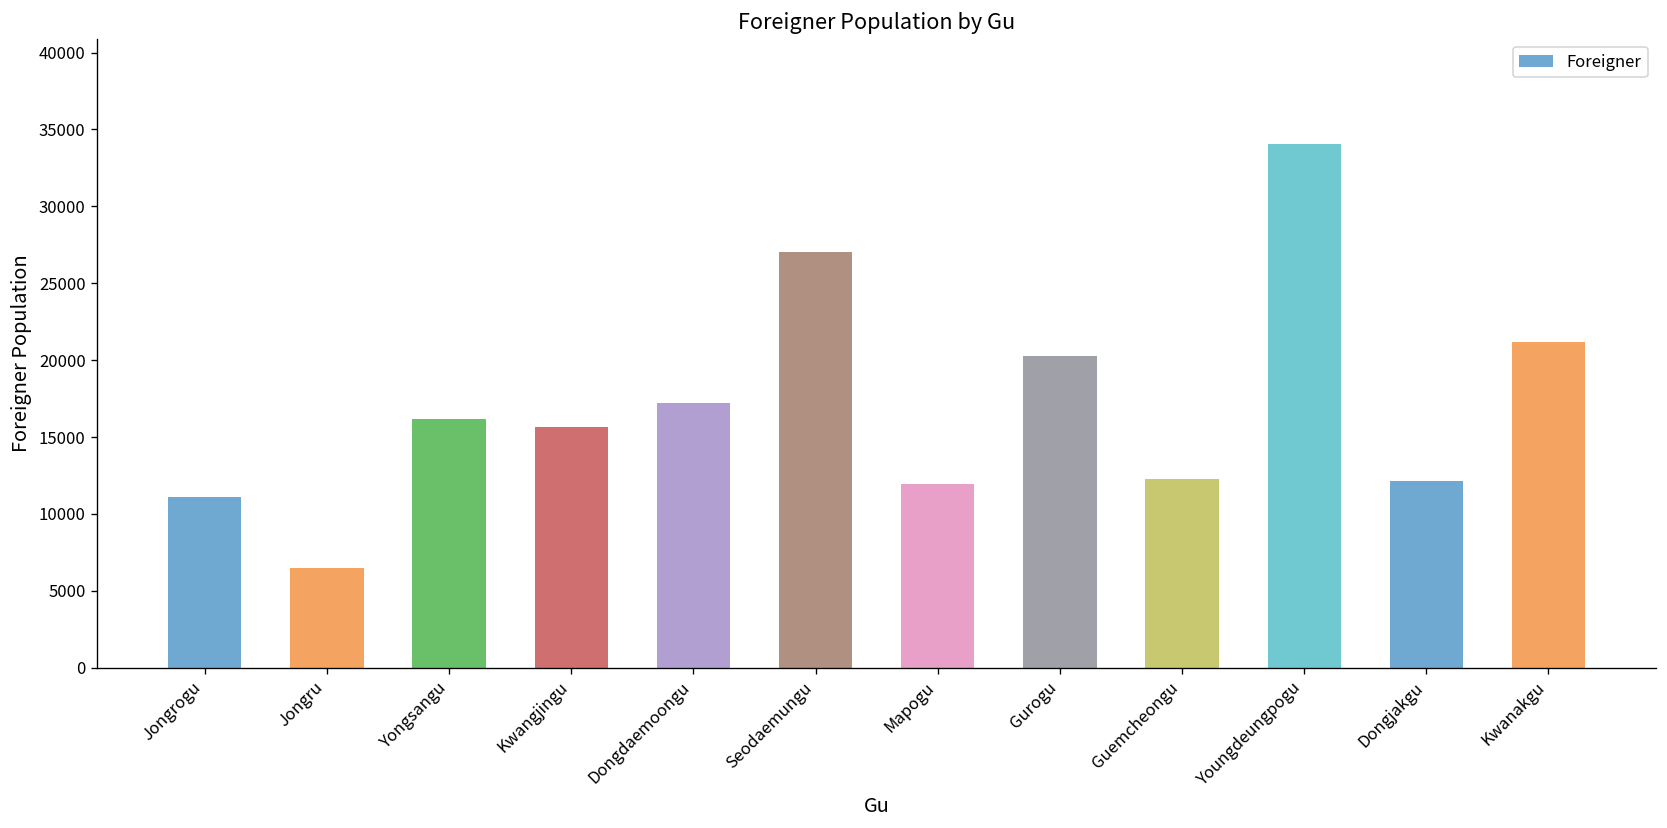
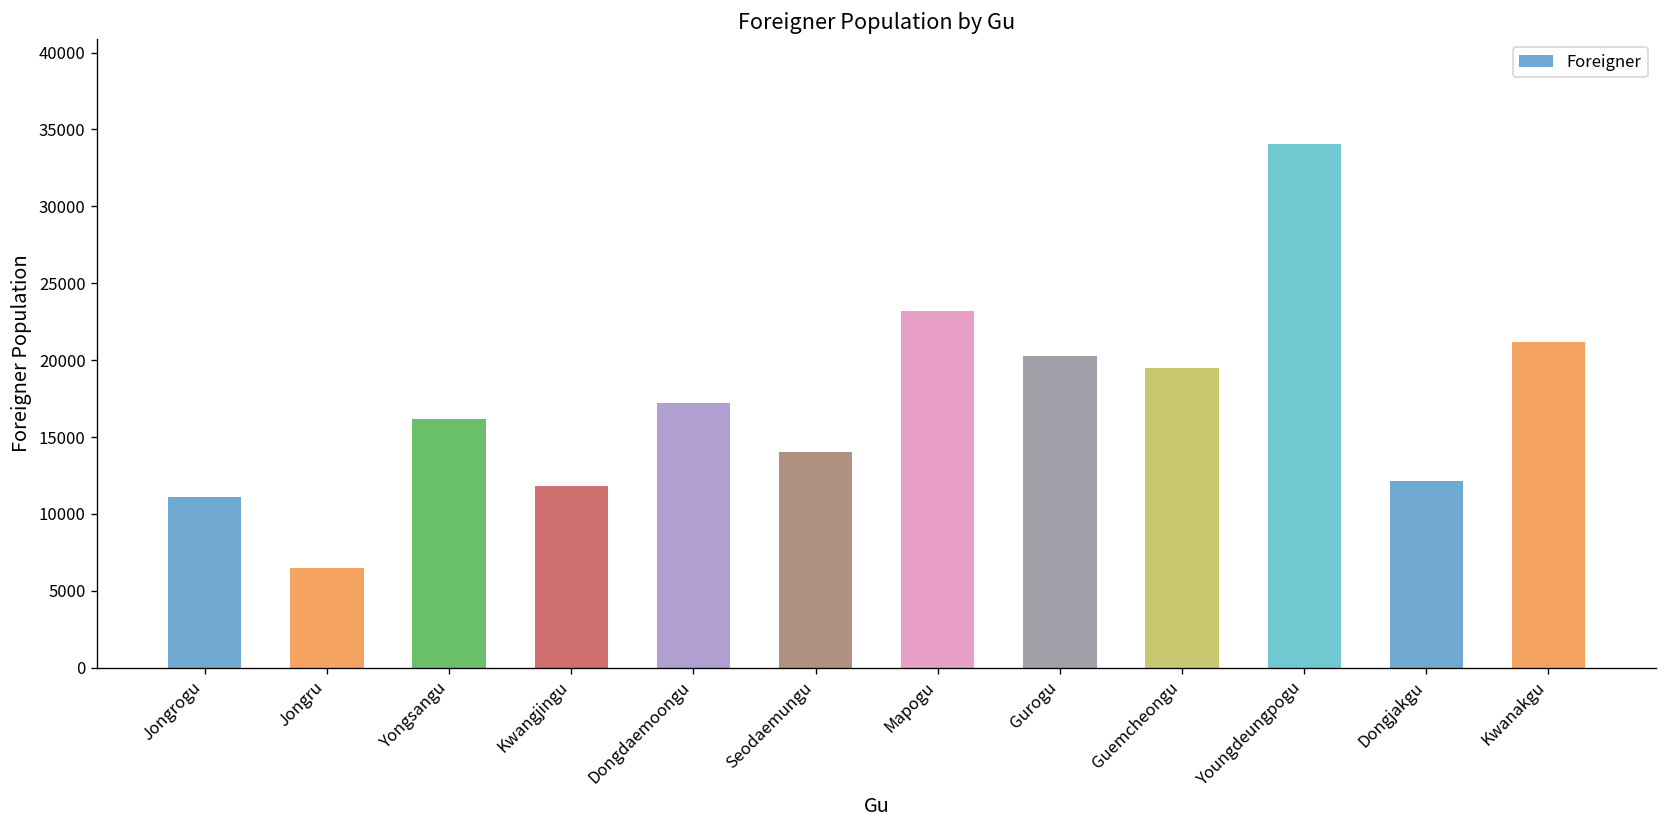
Kwangjingu: 15600 -> 11800
Seodaemungu: 27000 -> 14000
Mapogu: 12000 -> 23200
Guemcheongu: 12300 -> 19500
